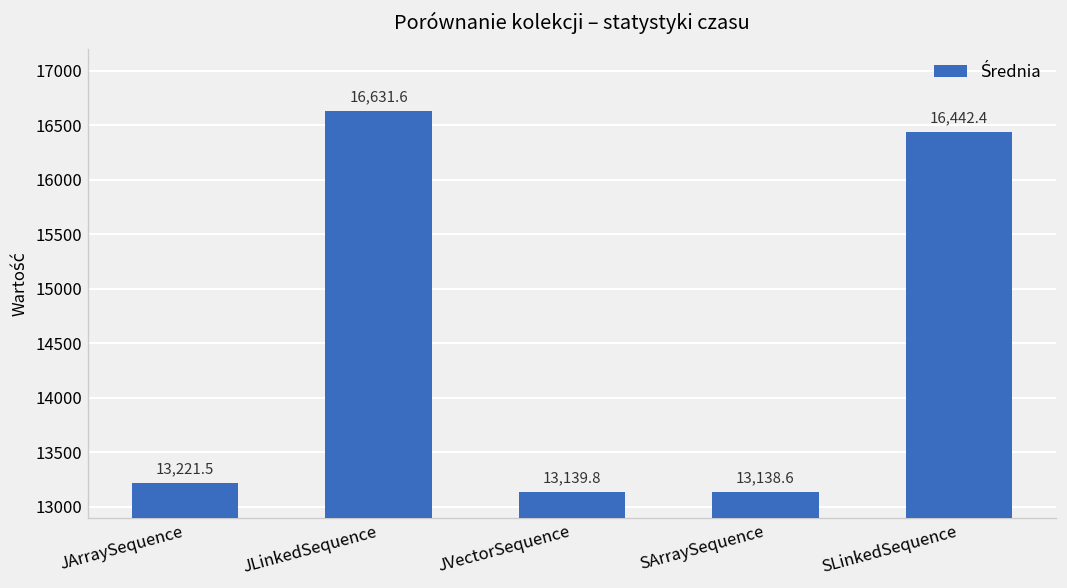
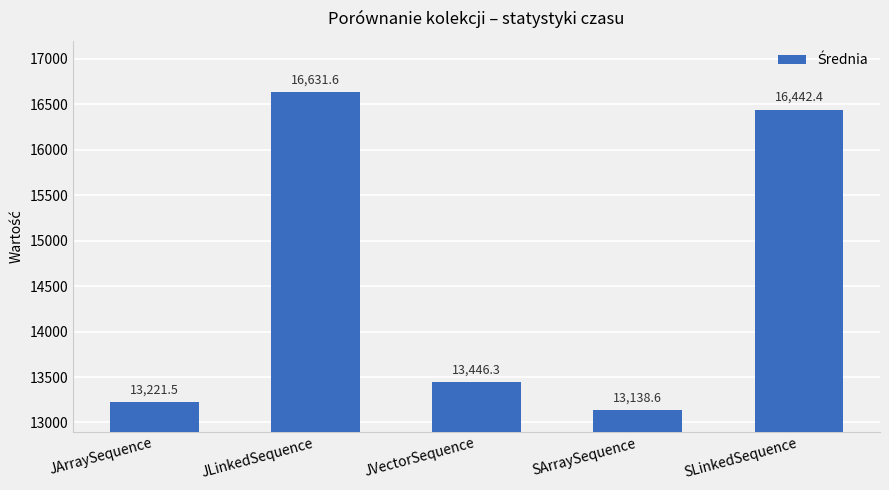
JVectorSequence: 13,139.8 -> 13,446.3
